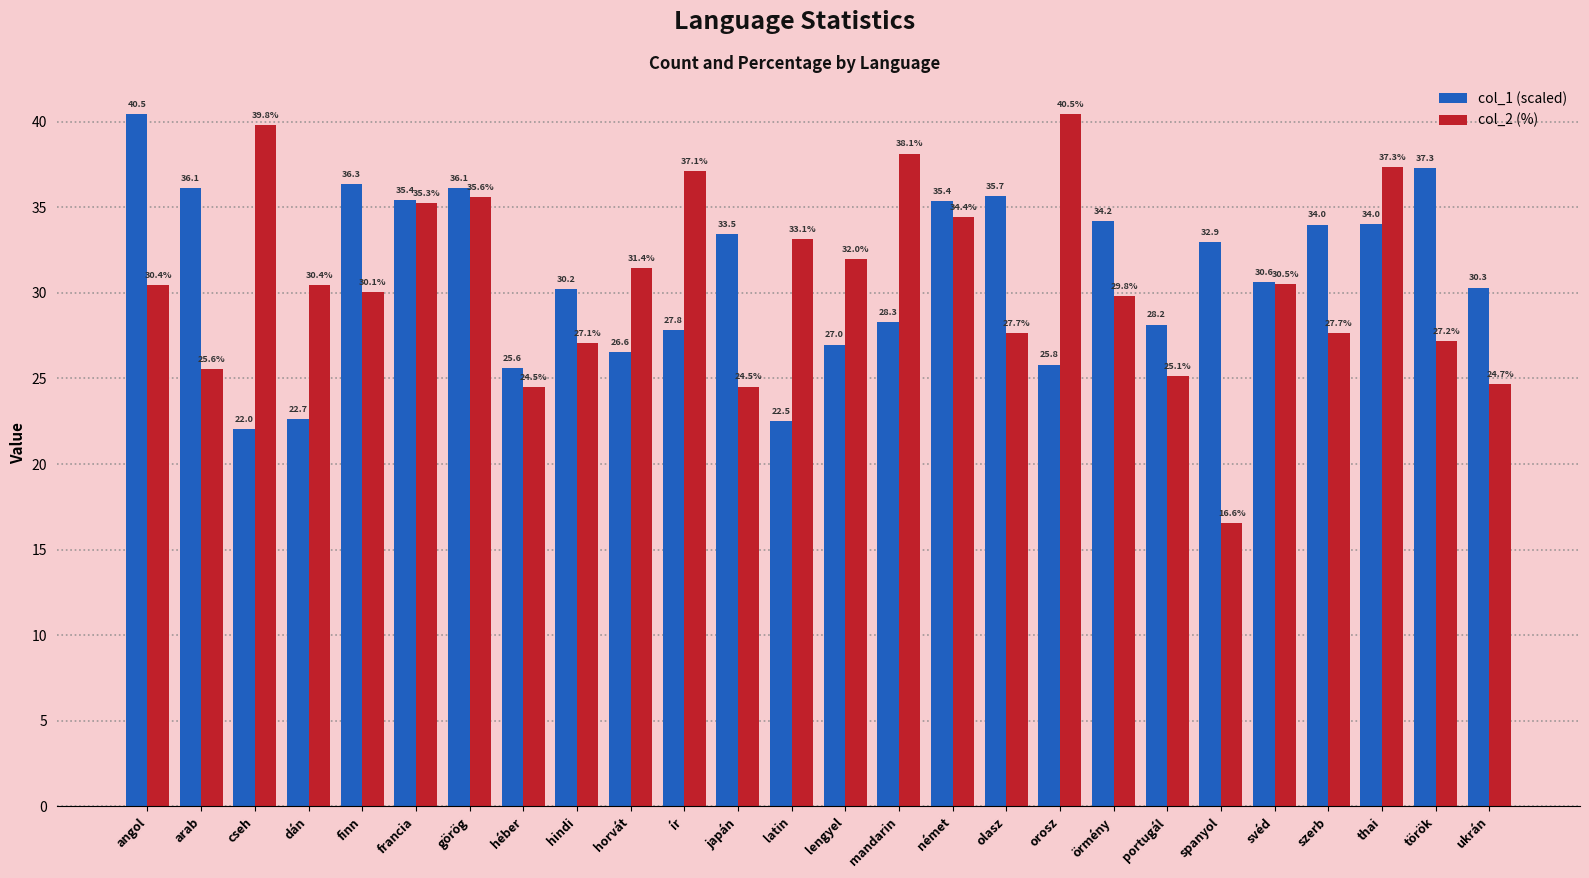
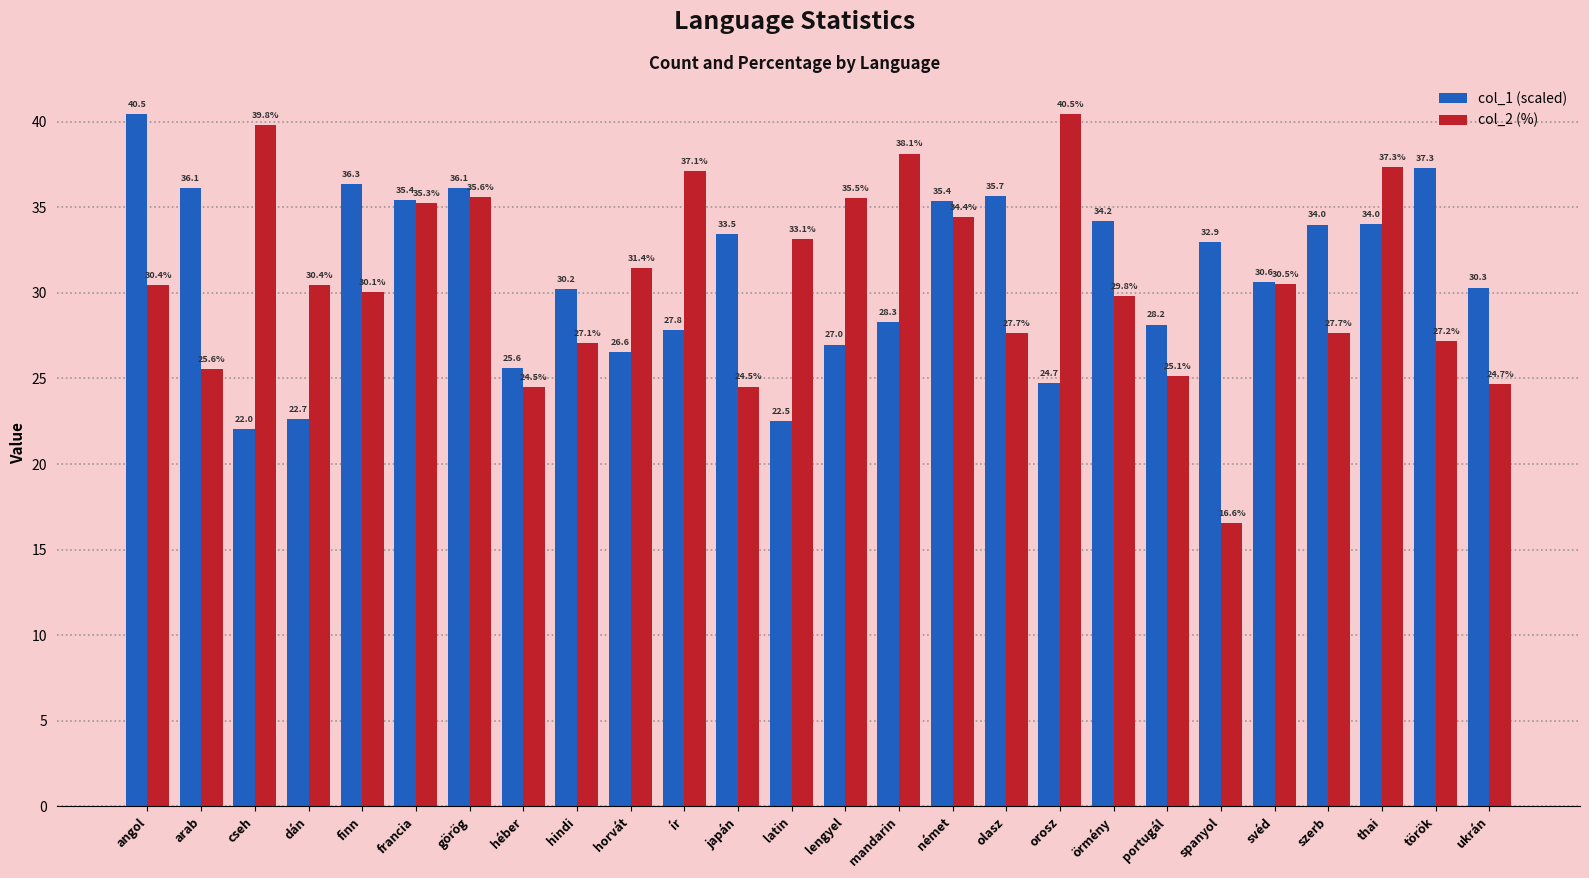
col_2 (%), lengyel: 32.0% -> 35.5%
col_1 (scaled), orosz: 25.8 -> 24.7
